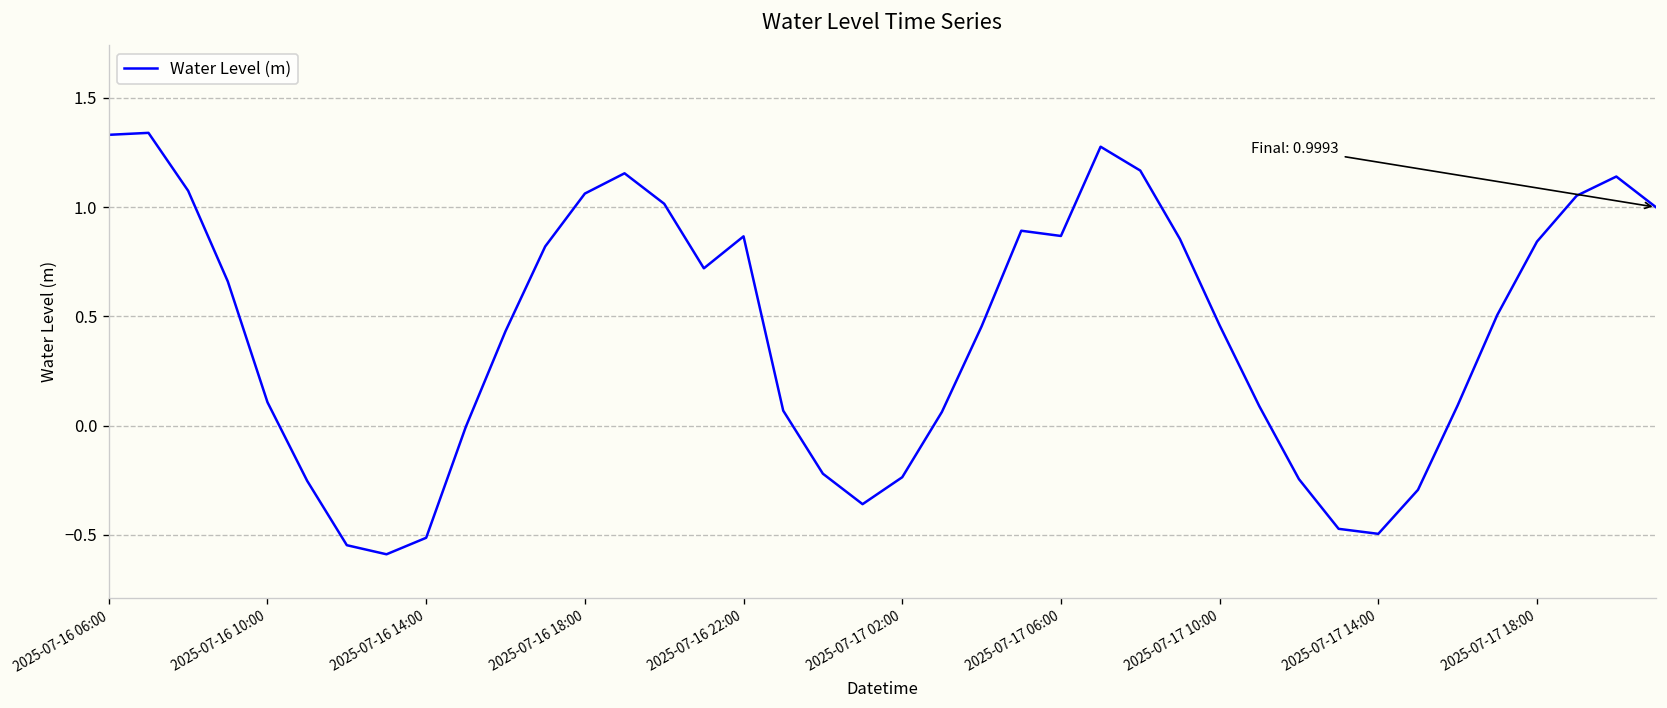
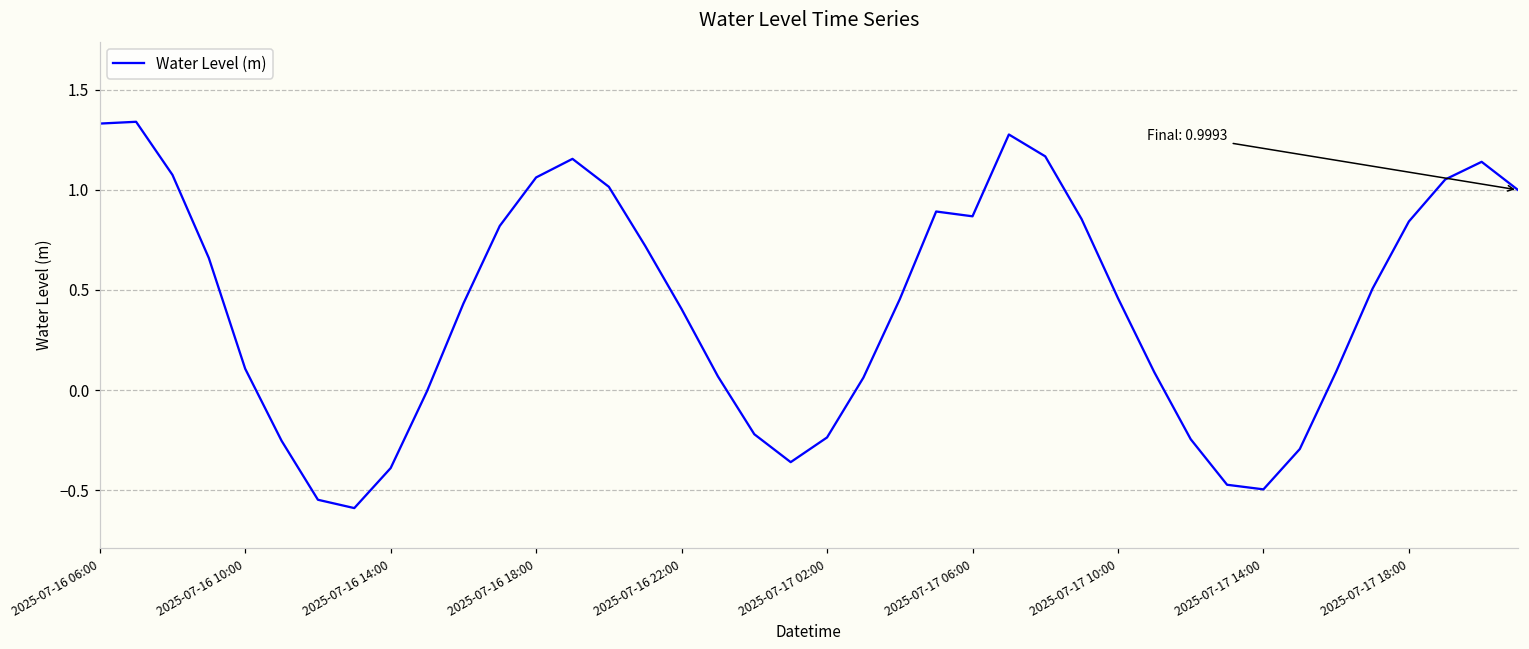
2025-07-16 14:00: -0.51 -> -0.39
2025-07-16 22:00: 0.87 -> 0.40
